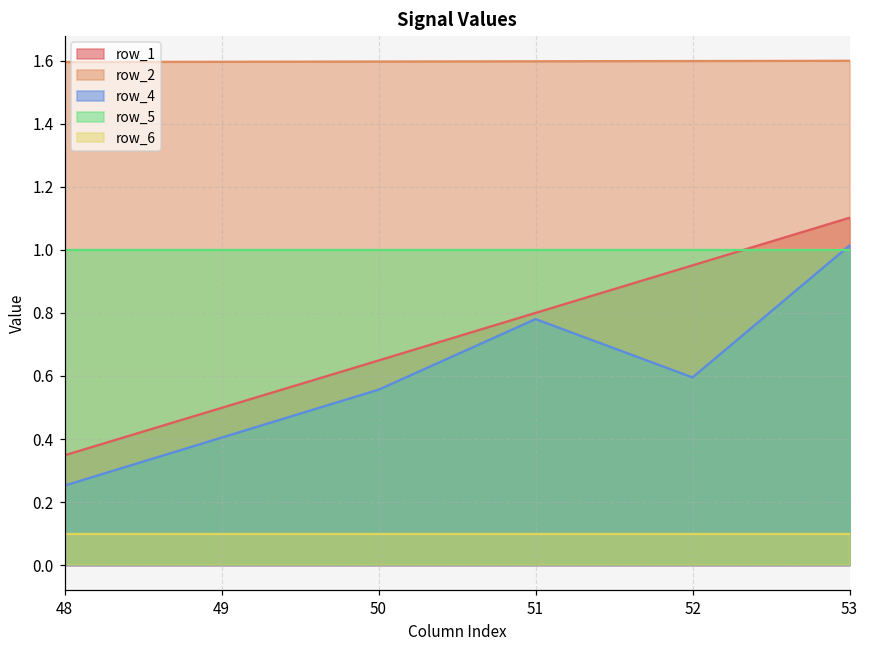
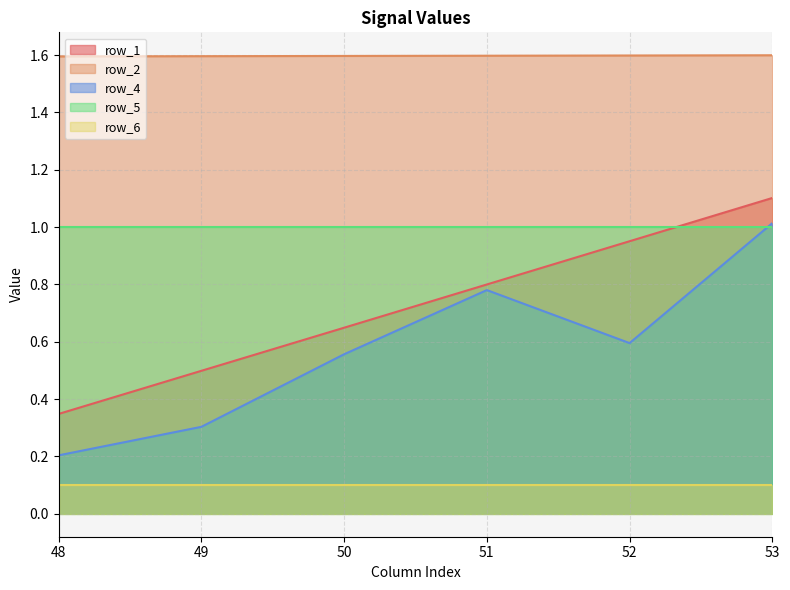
row_4, 48: 0.25 -> 0.20
row_4, 49: 0.40 -> 0.30
